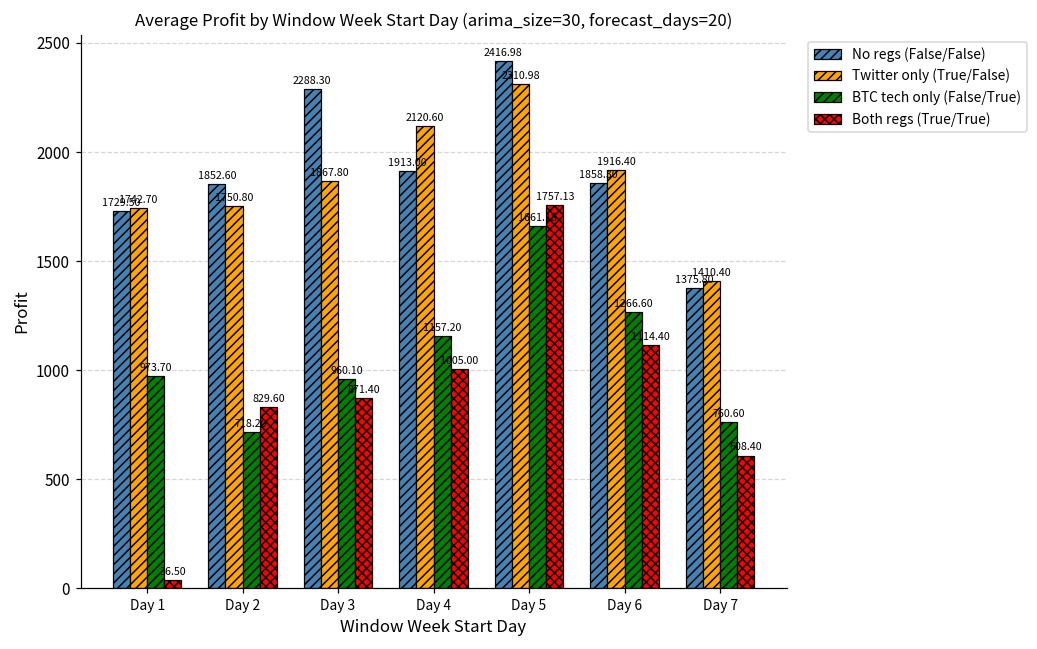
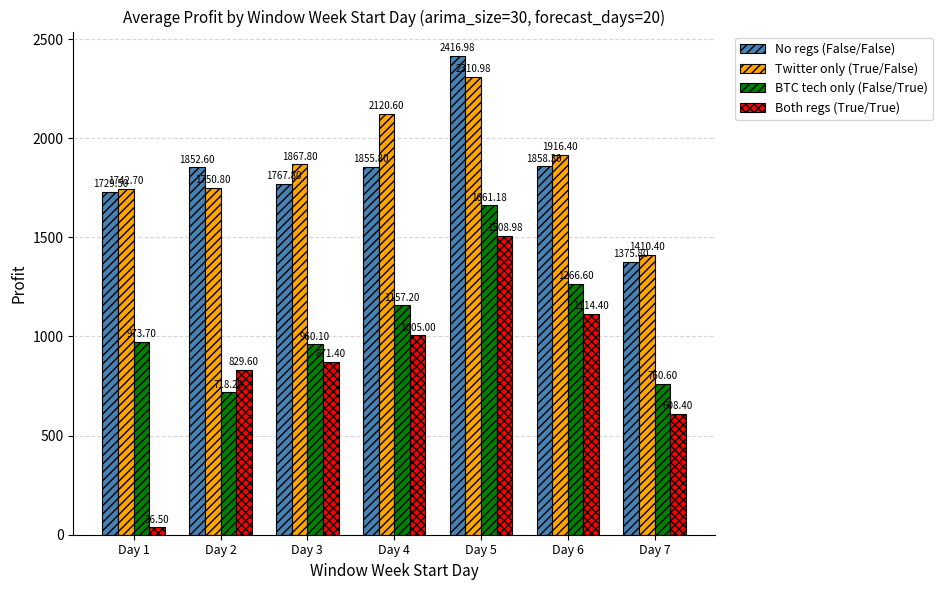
No regs (False/False), Day 3: 2288.30 -> 1767.80
No regs (False/False), Day 4: 1913.00 -> 1855.80
Both regs (True/True), Day 5: 1757.13 -> 1508.98
